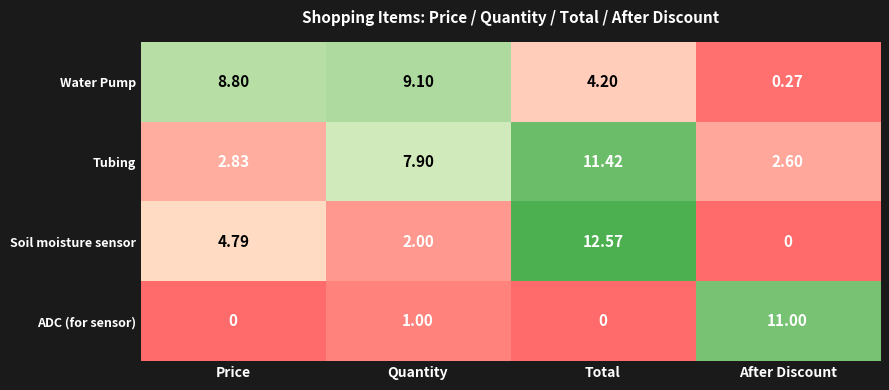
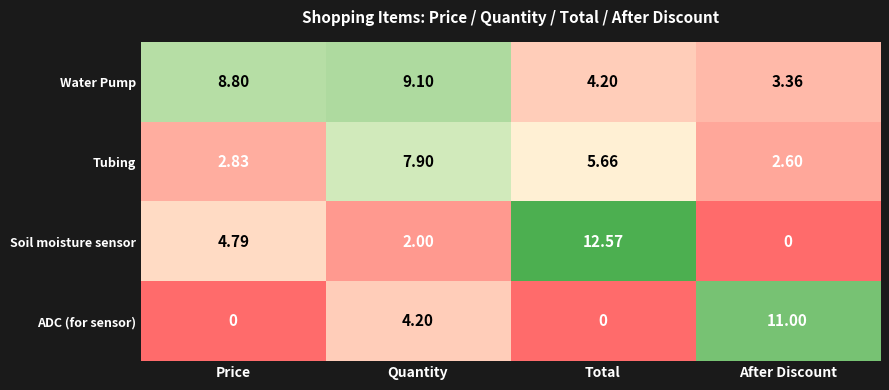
Water Pump, After Discount: 0.27 -> 3.36
Tubing, Total: 11.42 -> 5.66
ADC (for sensor), Quantity: 1.00 -> 4.20
